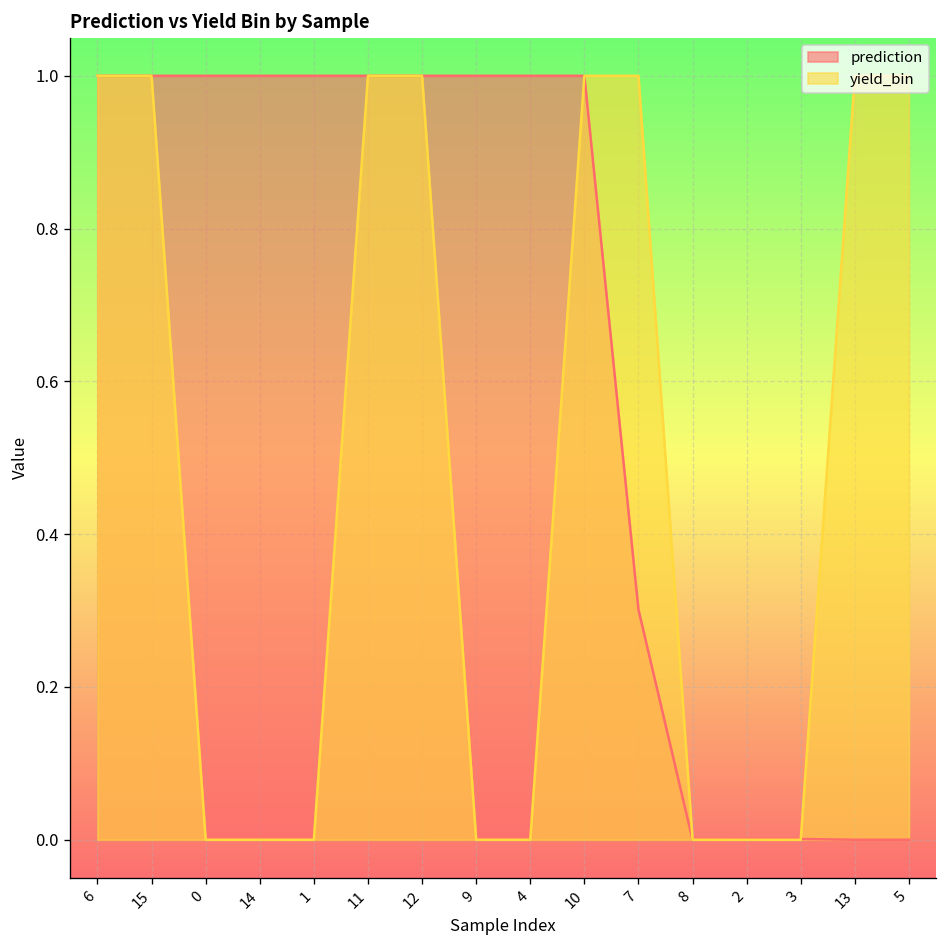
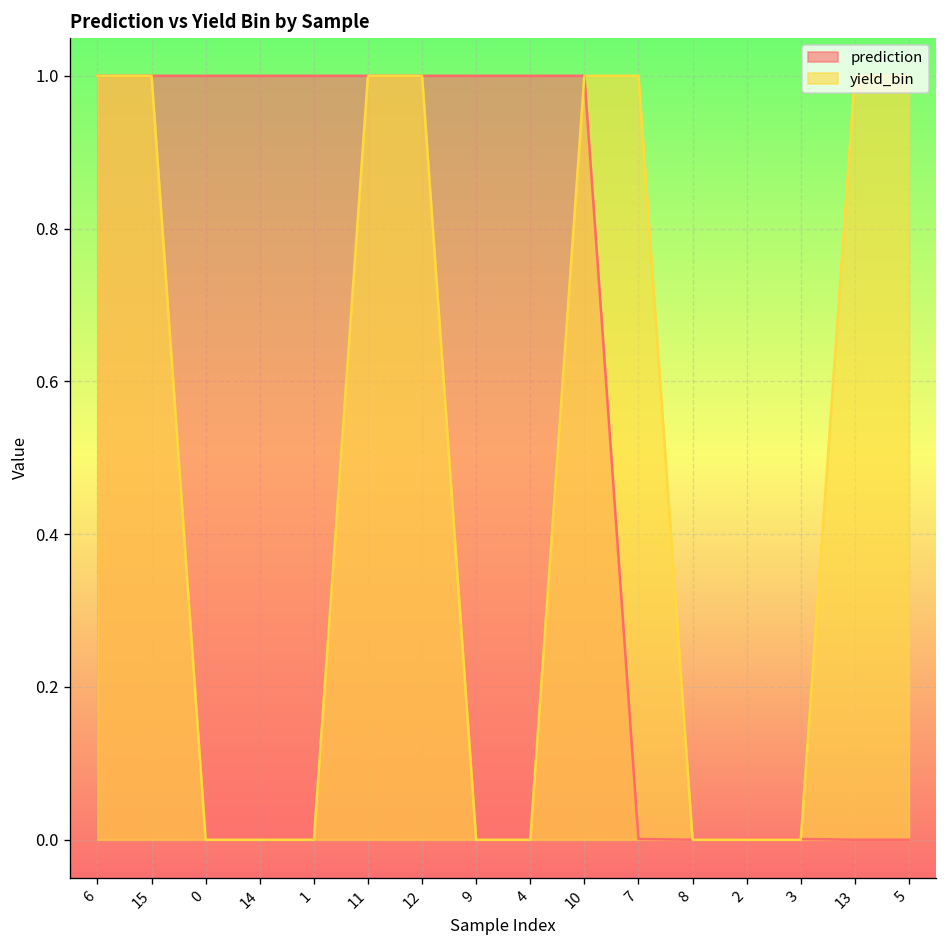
prediction, 7: 0.30 -> 0.00
